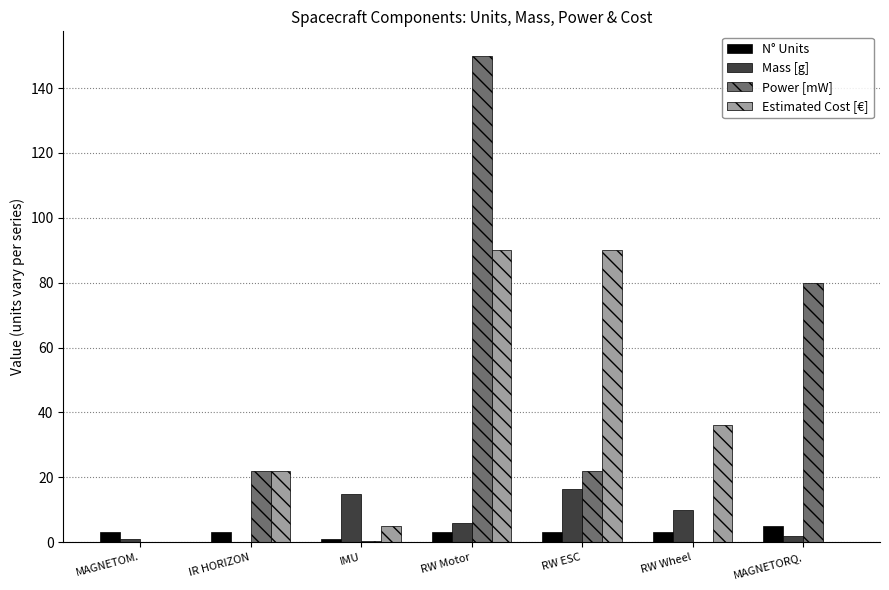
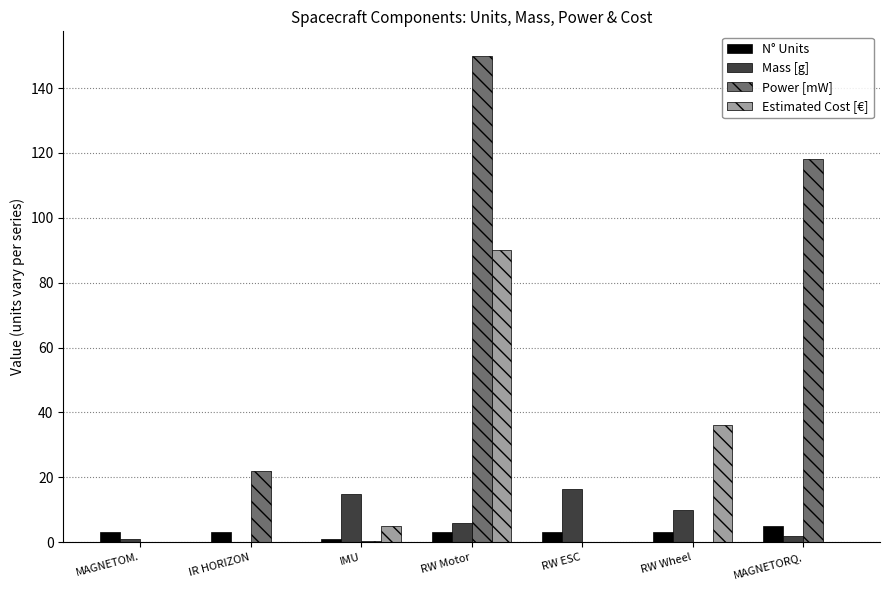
Estimated Cost [€], IR HORIZON: 22 -> 0
Power [mW], RW ESC: 22 -> 0
Estimated Cost [€], RW ESC: 90 -> 0
Power [mW], MAGNETORQ.: 80 -> 118
